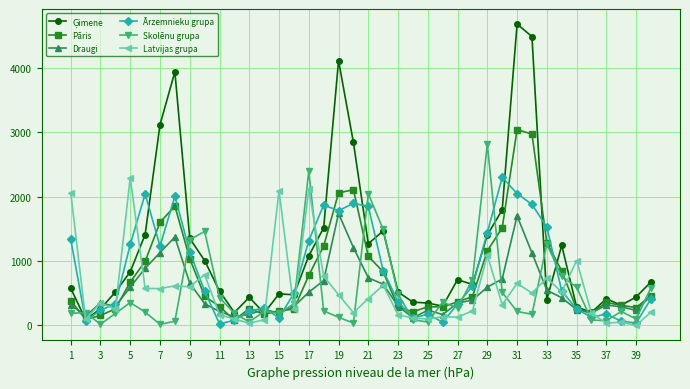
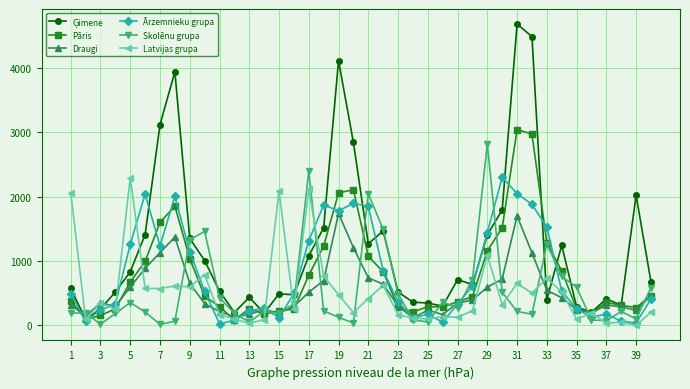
Ārzemnieku grupa, 1: 1300 -> 500
Latvijas grupa, 35: 1000 -> 100
Ģimene, 39: 400 -> 2000
